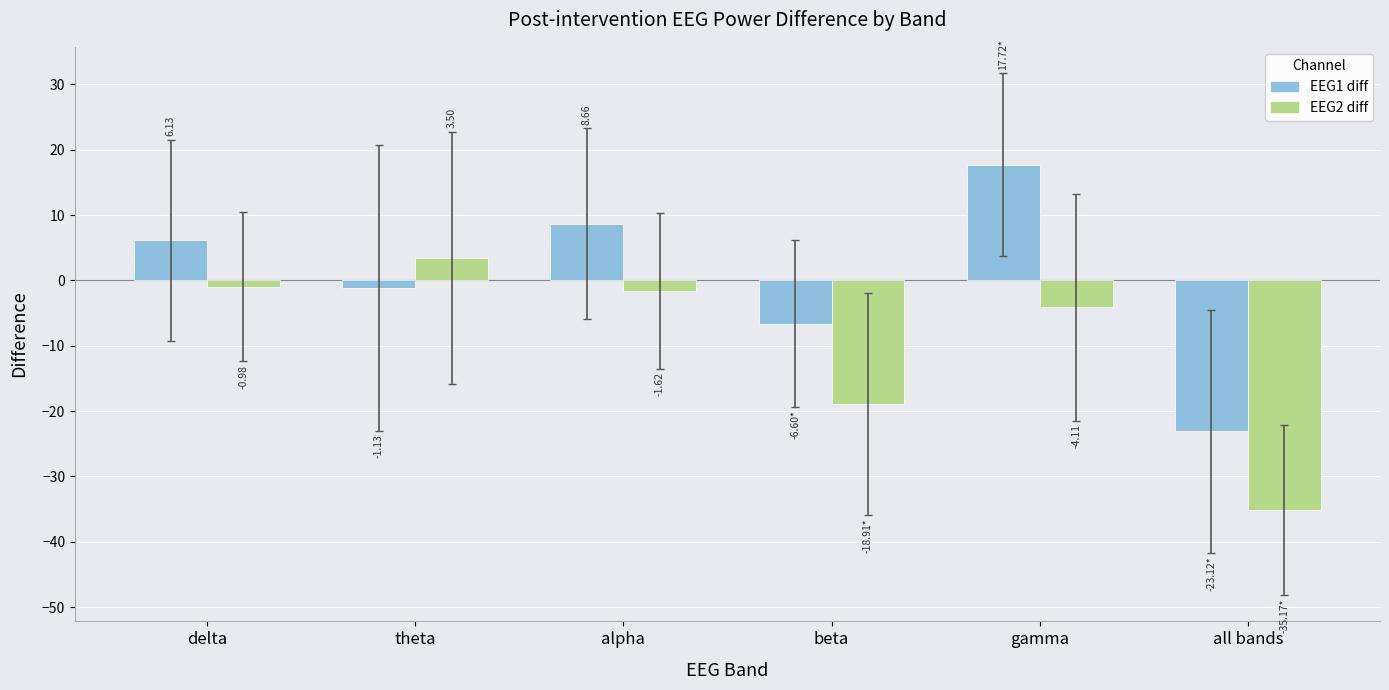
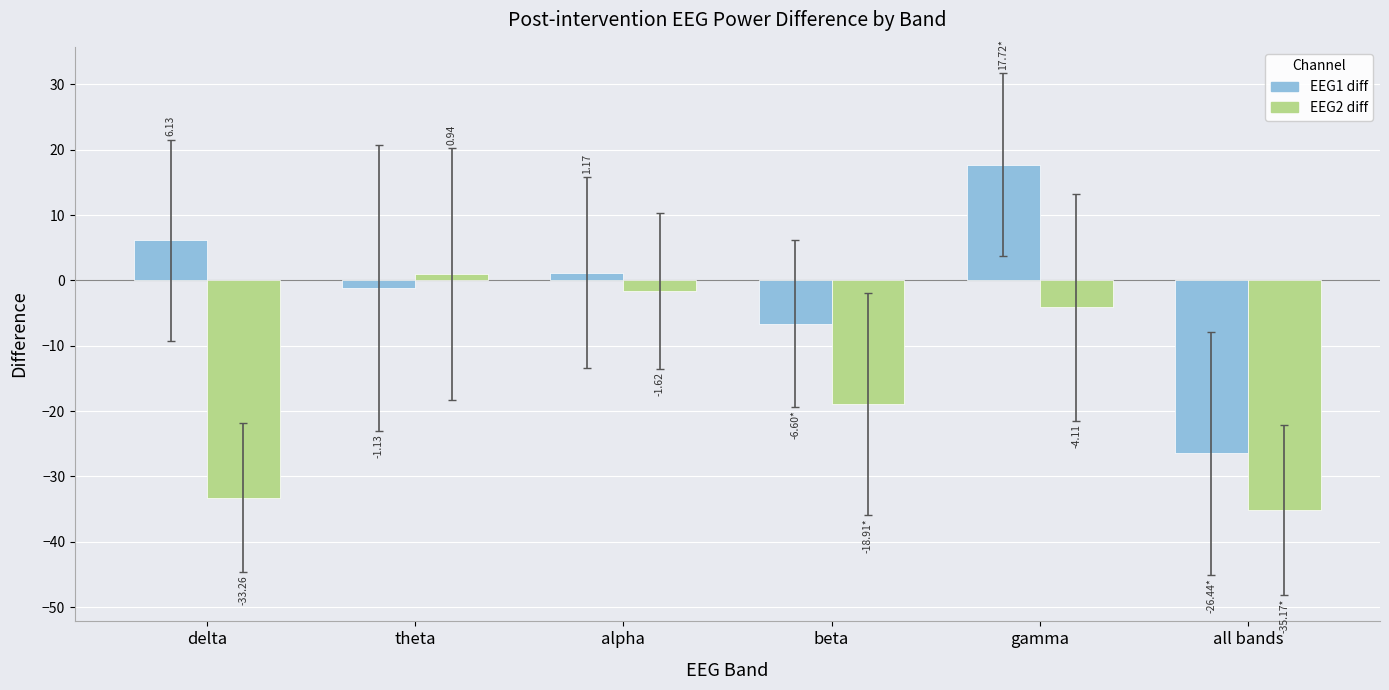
EEG2 diff, delta: -0.98 -> -33.26
EEG2 diff, theta: 3.50 -> 0.94
EEG1 diff, alpha: 8.66 -> 1.17
EEG1 diff, all bands: -23.12* -> -26.44*
